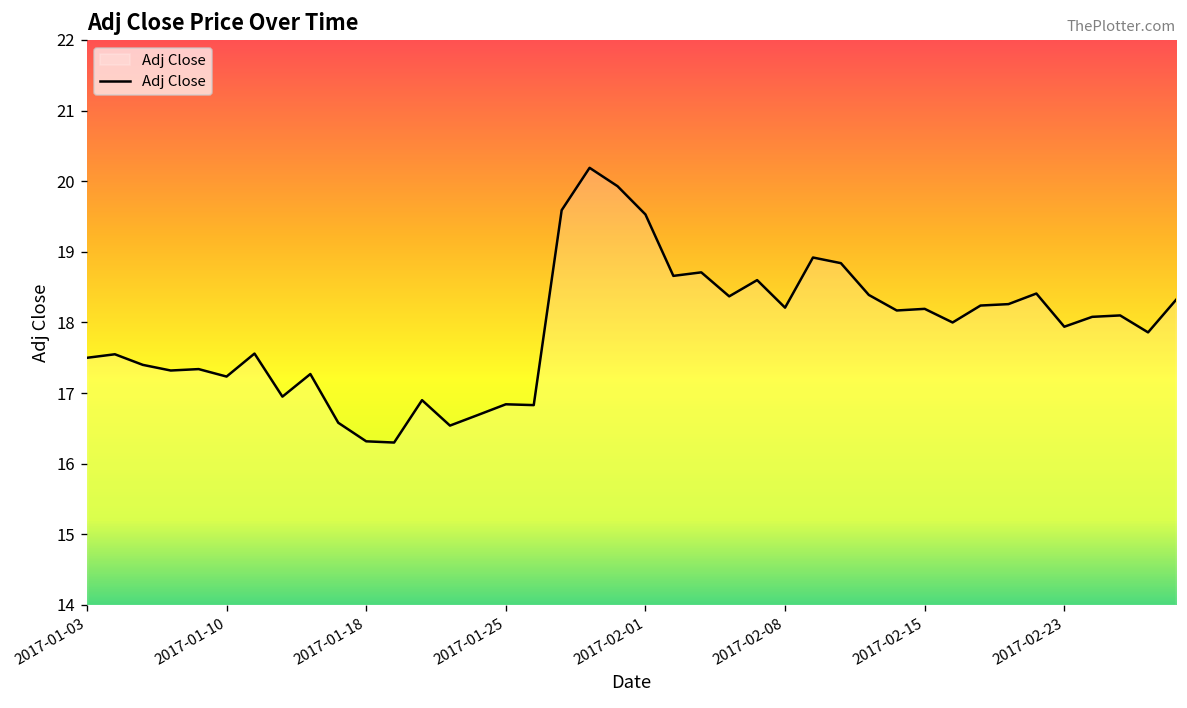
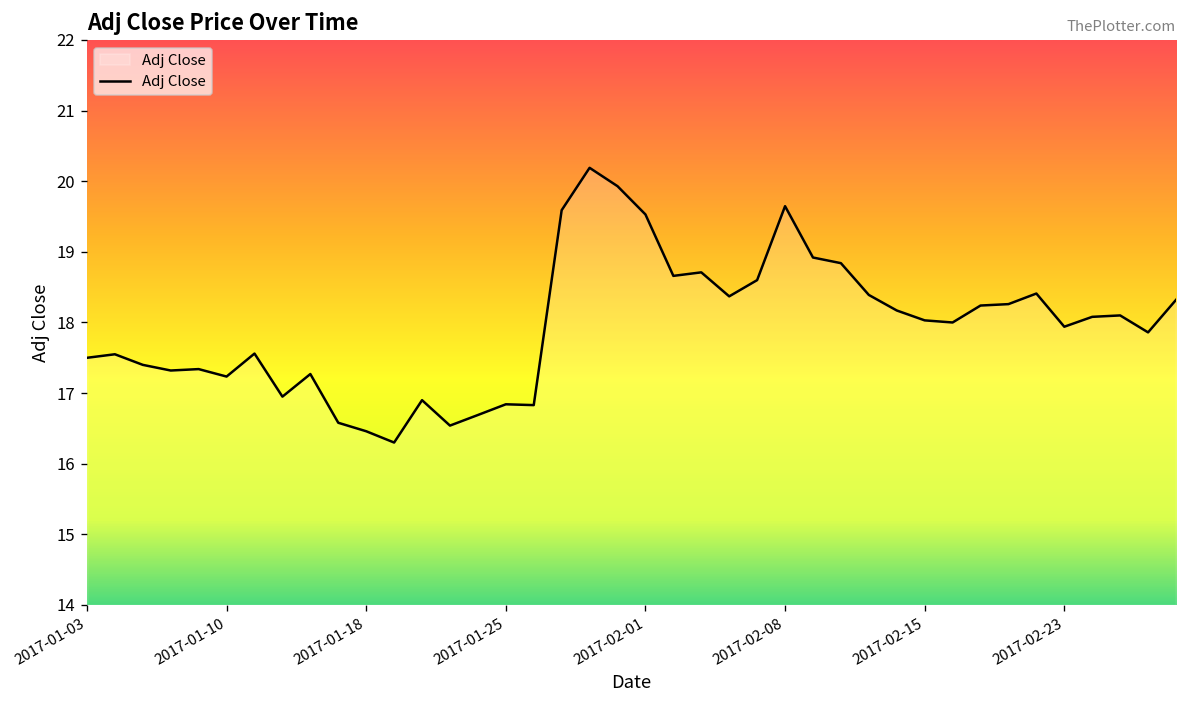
2017-01-18: 16.3 -> 16.5
2017-02-08: 18.2 -> 19.6
2017-02-15: 18.2 -> 18.0
